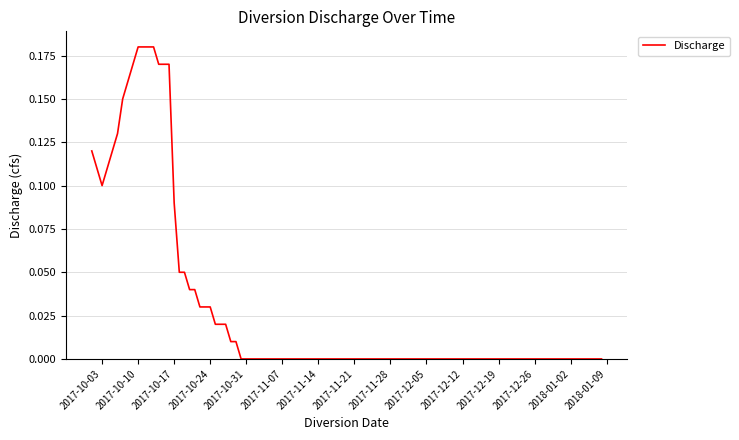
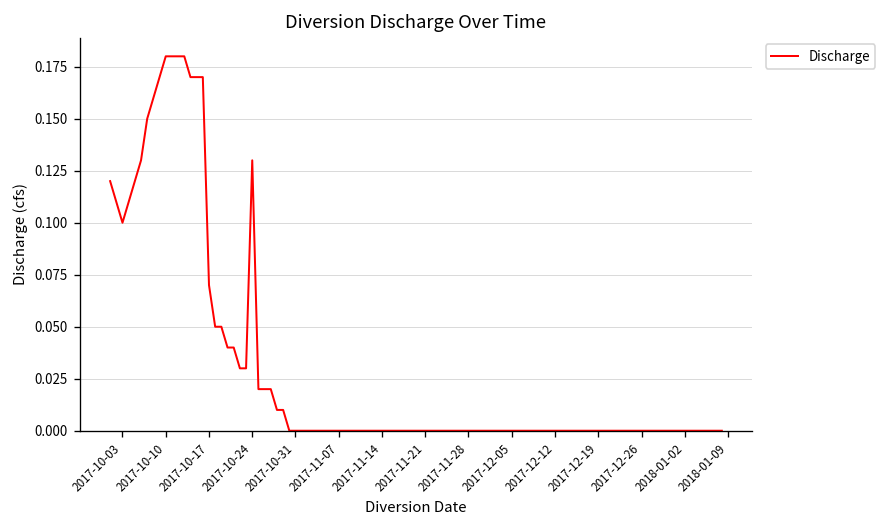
2017-10-17: 0.09 -> 0.07
2017-10-24: 0.03 -> 0.13
